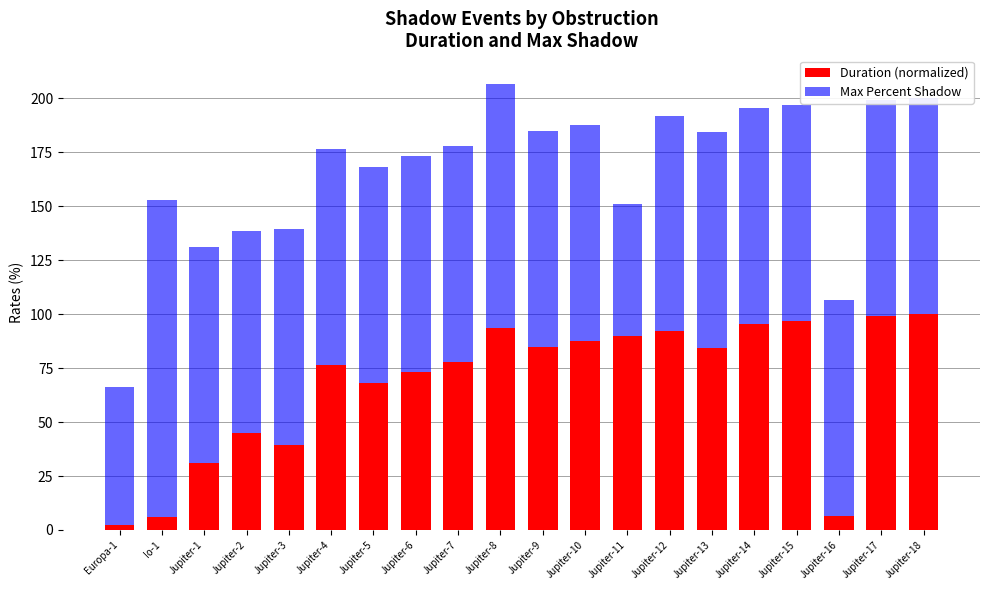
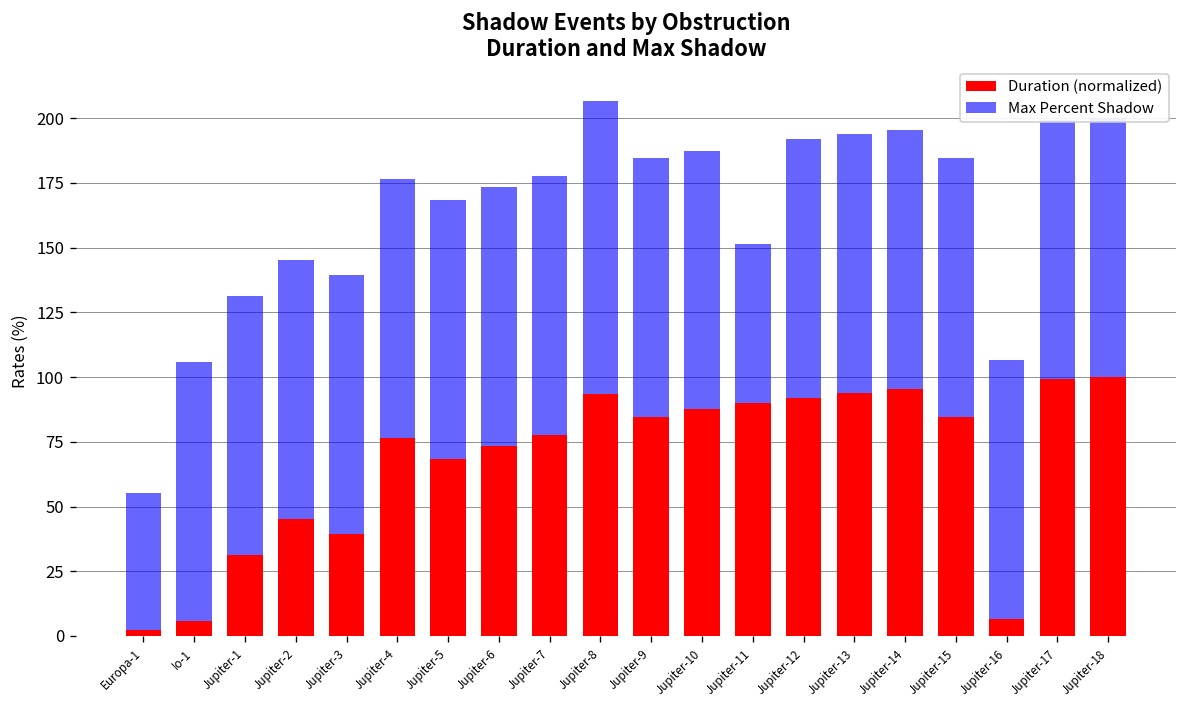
Max Percent Shadow, Europa-1: 64 -> 53
Max Percent Shadow, Io-1: 147 -> 100
Max Percent Shadow, Jupiter-2: 94 -> 100
Duration (normalized), Jupiter-13: 85 -> 94
Duration (normalized), Jupiter-15: 97 -> 85
